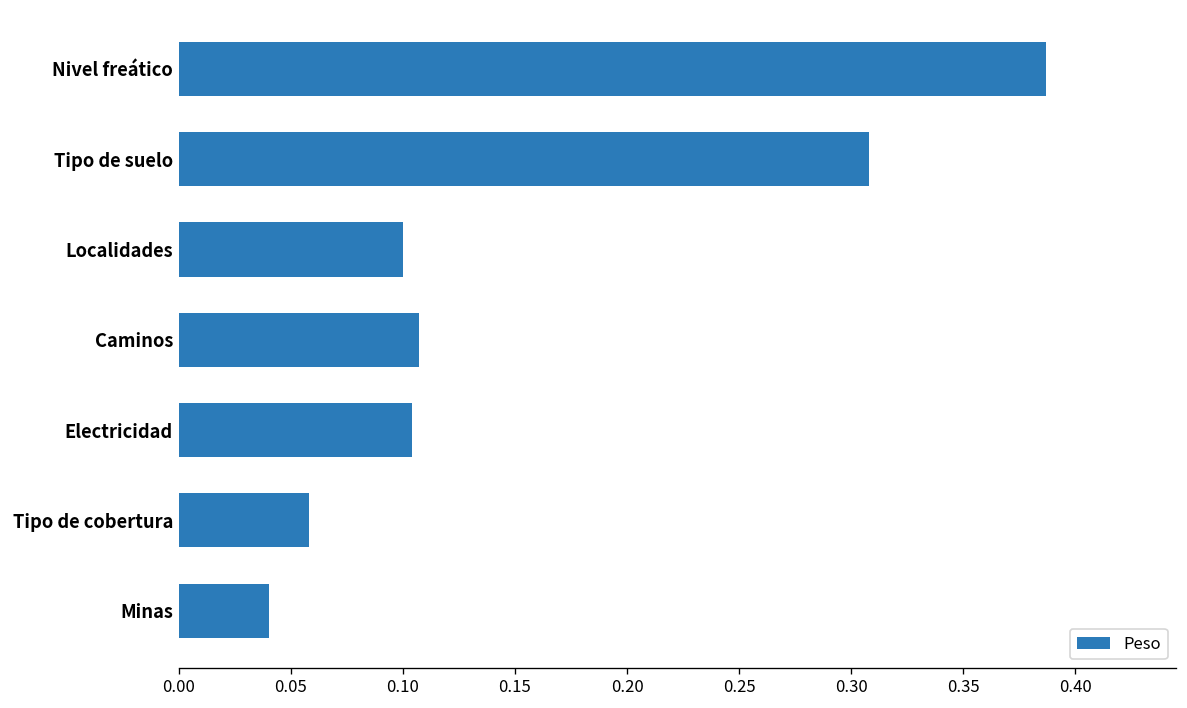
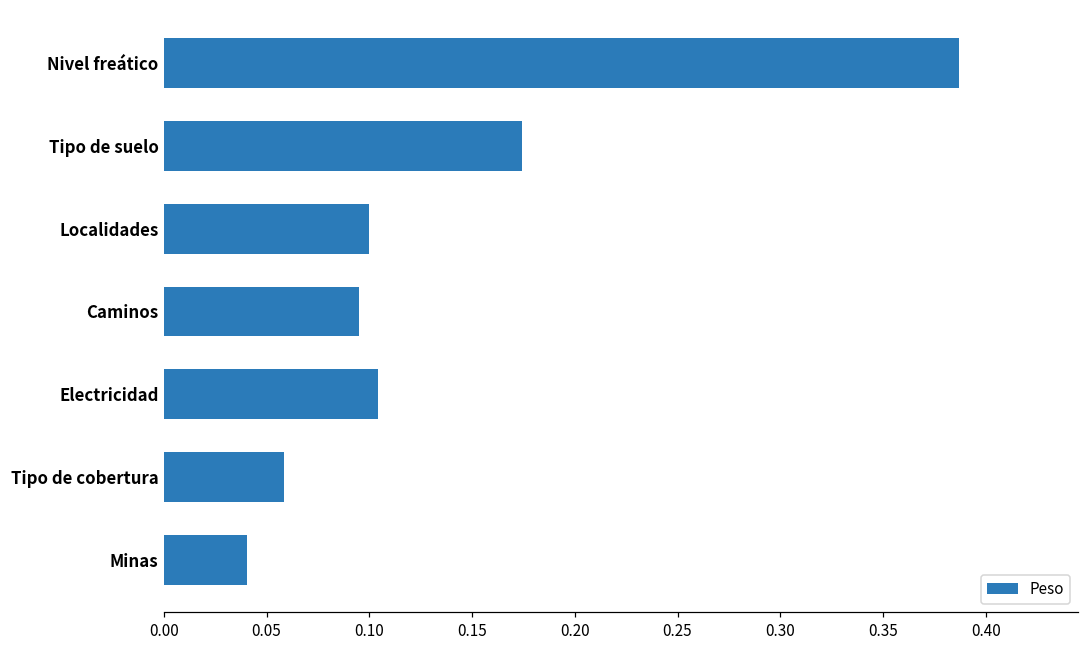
Tipo de suelo: 0.308 -> 0.174
Caminos: 0.107 -> 0.095
